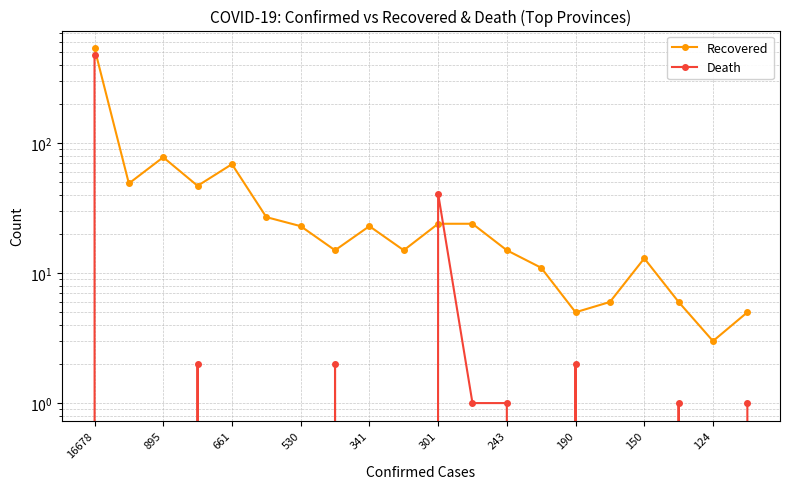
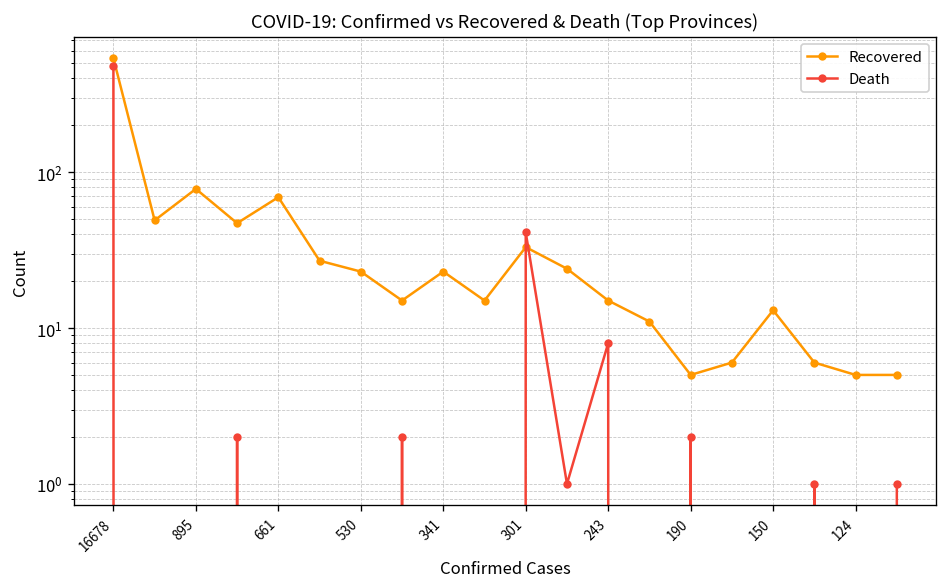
Recovered, 301: 24 -> 33
Death, 243: 1 -> 8
Recovered, 124: 3 -> 5
